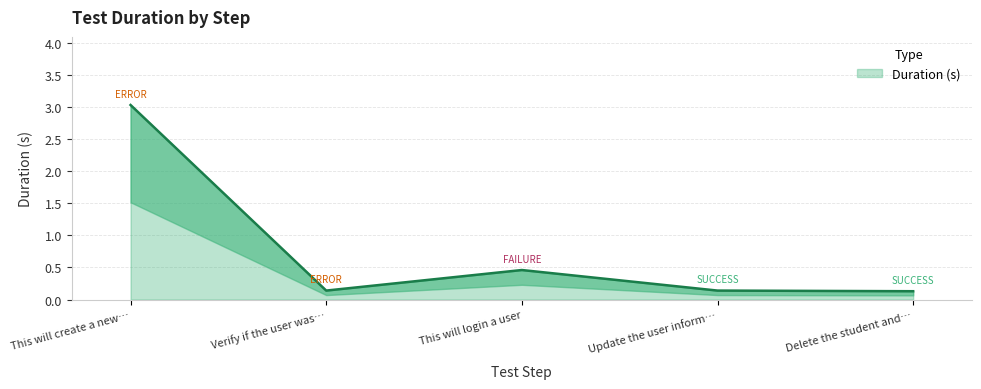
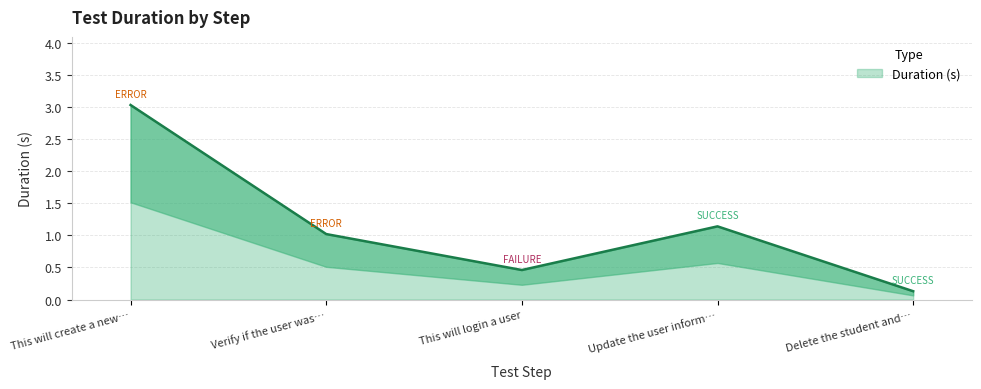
Verify if the user was…: 0.1 -> 1.0
Update the user inform…: 0.1 -> 1.1
